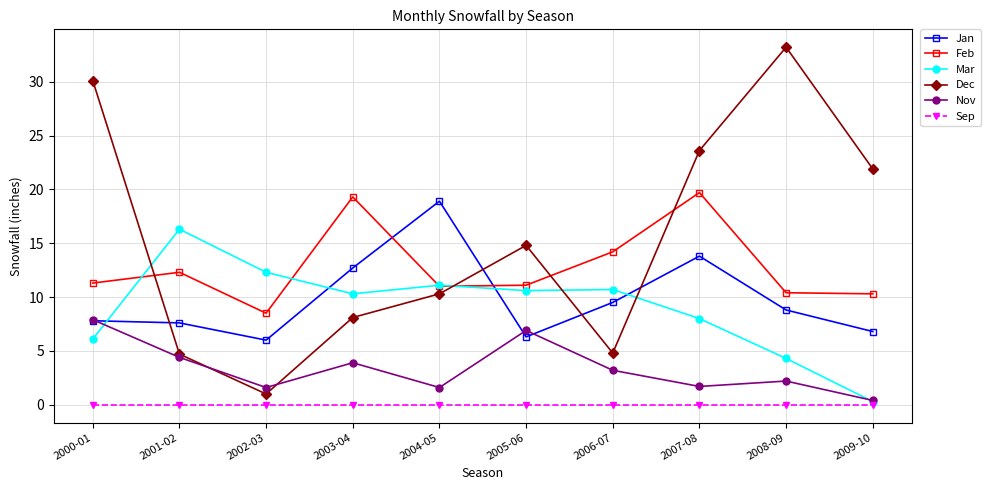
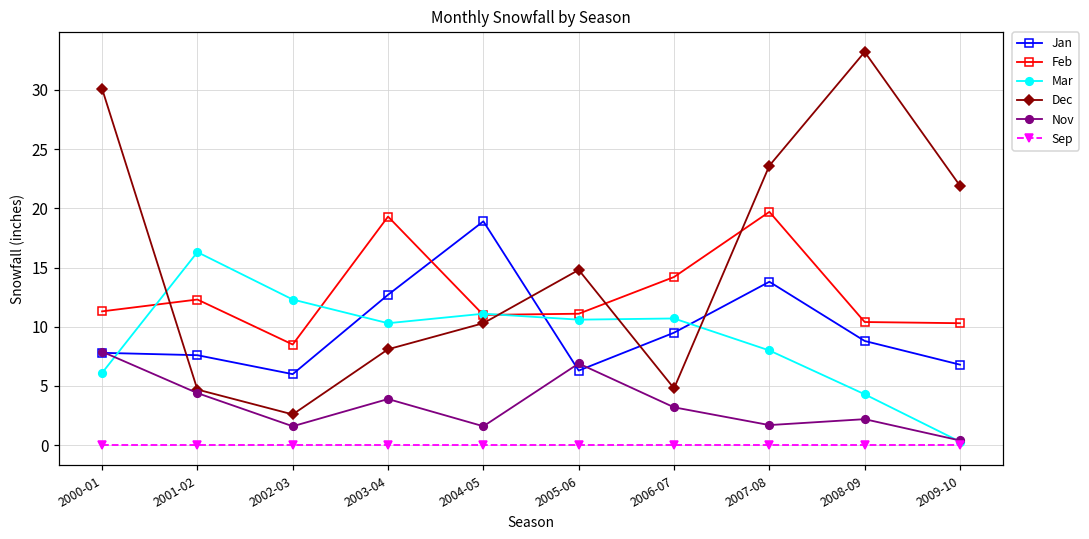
Dec, 2002-03: 1.0 -> 2.6
